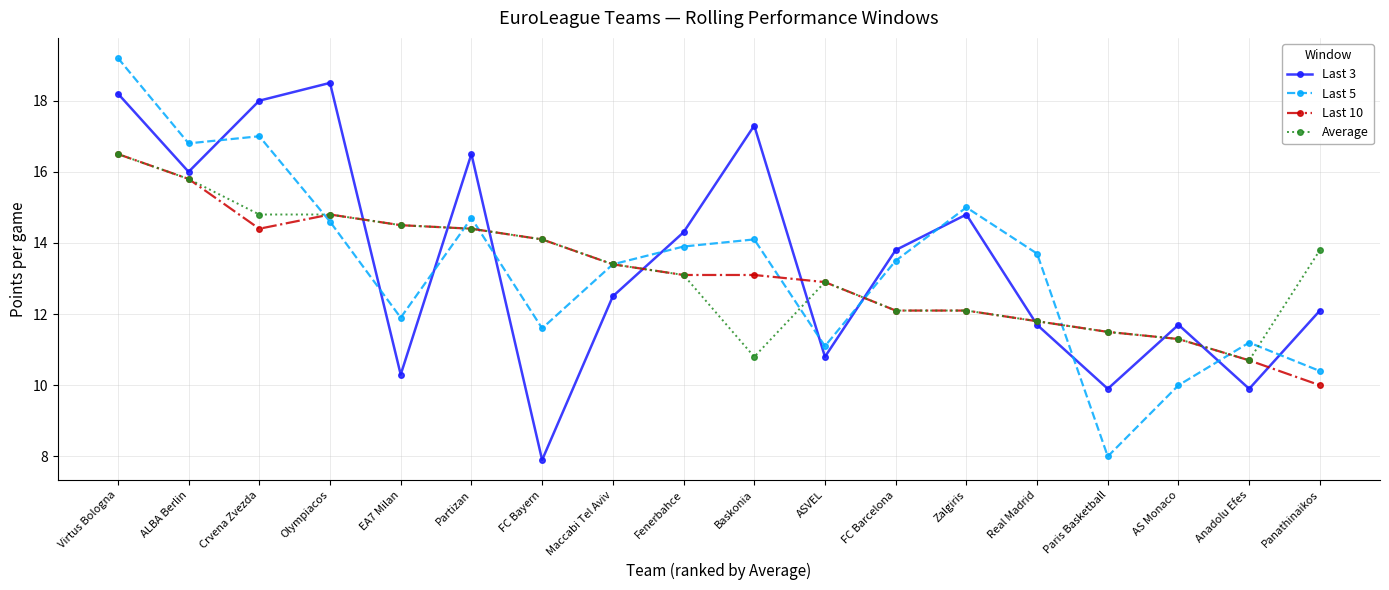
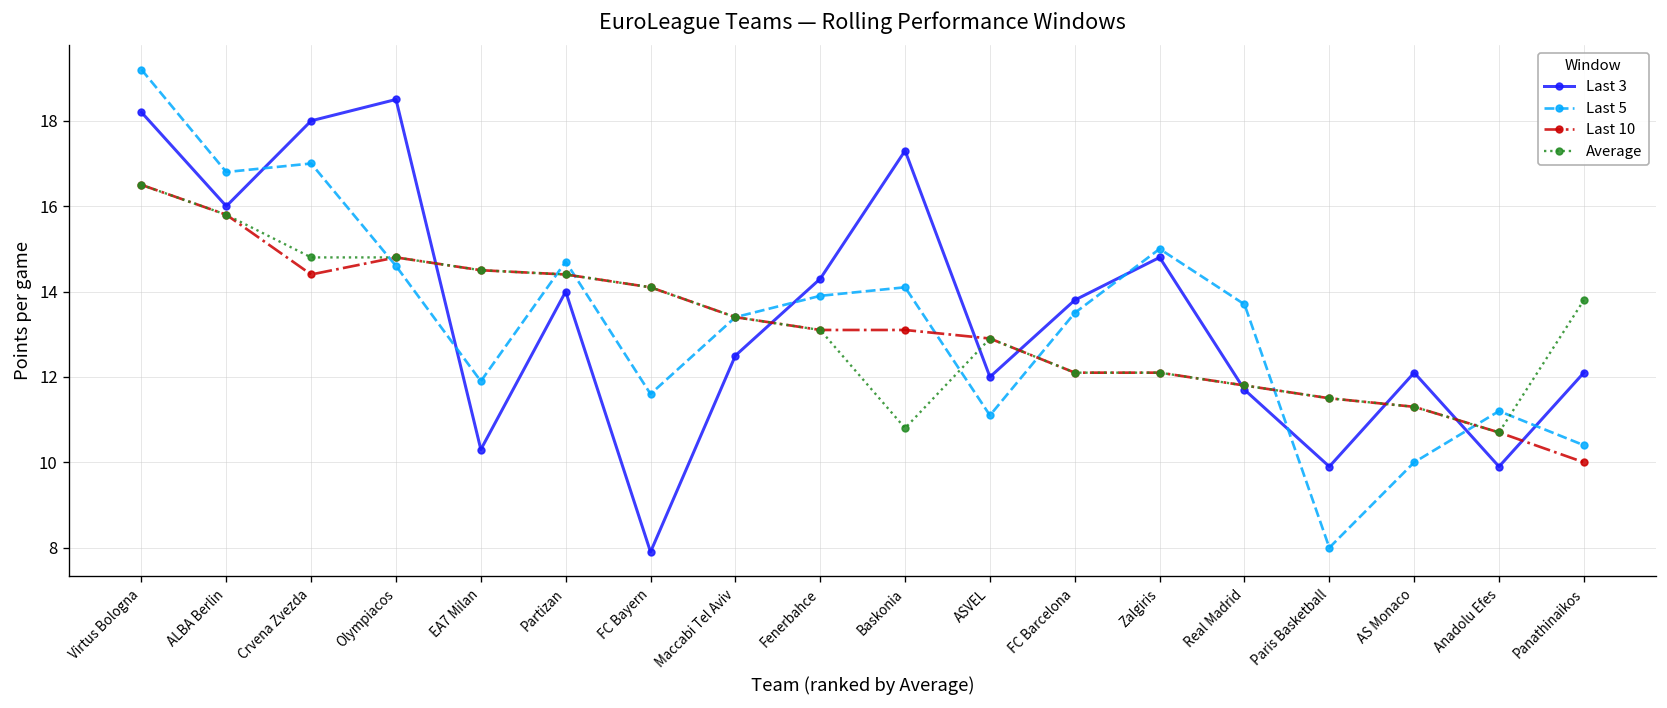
Last 3, Partizan: 16.5 -> 14.0
Last 3, ASVEL: 10.8 -> 12.0
Last 3, AS Monaco: 11.7 -> 12.1
